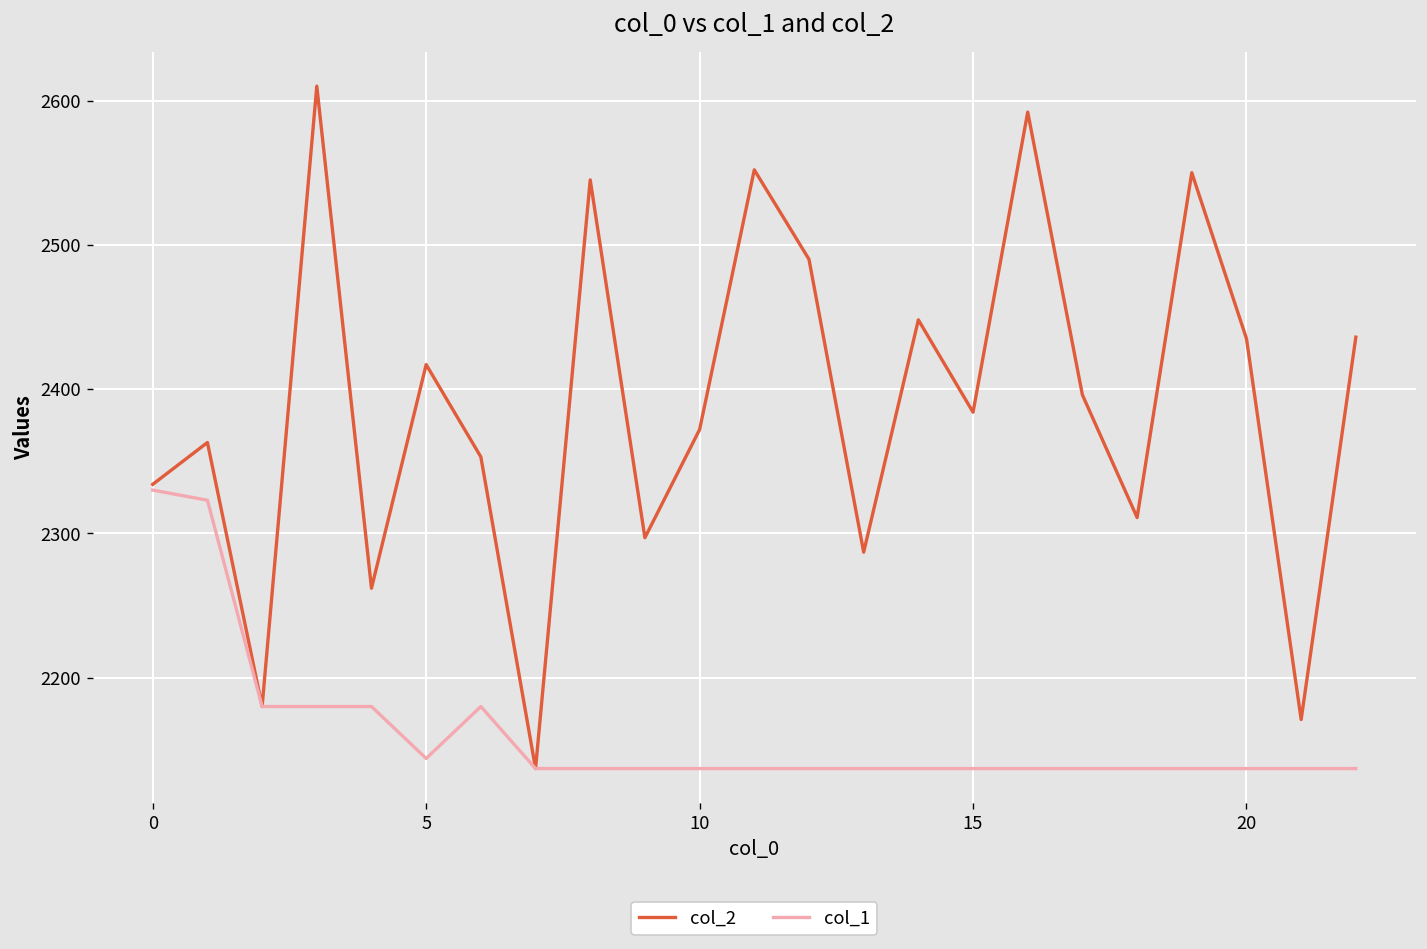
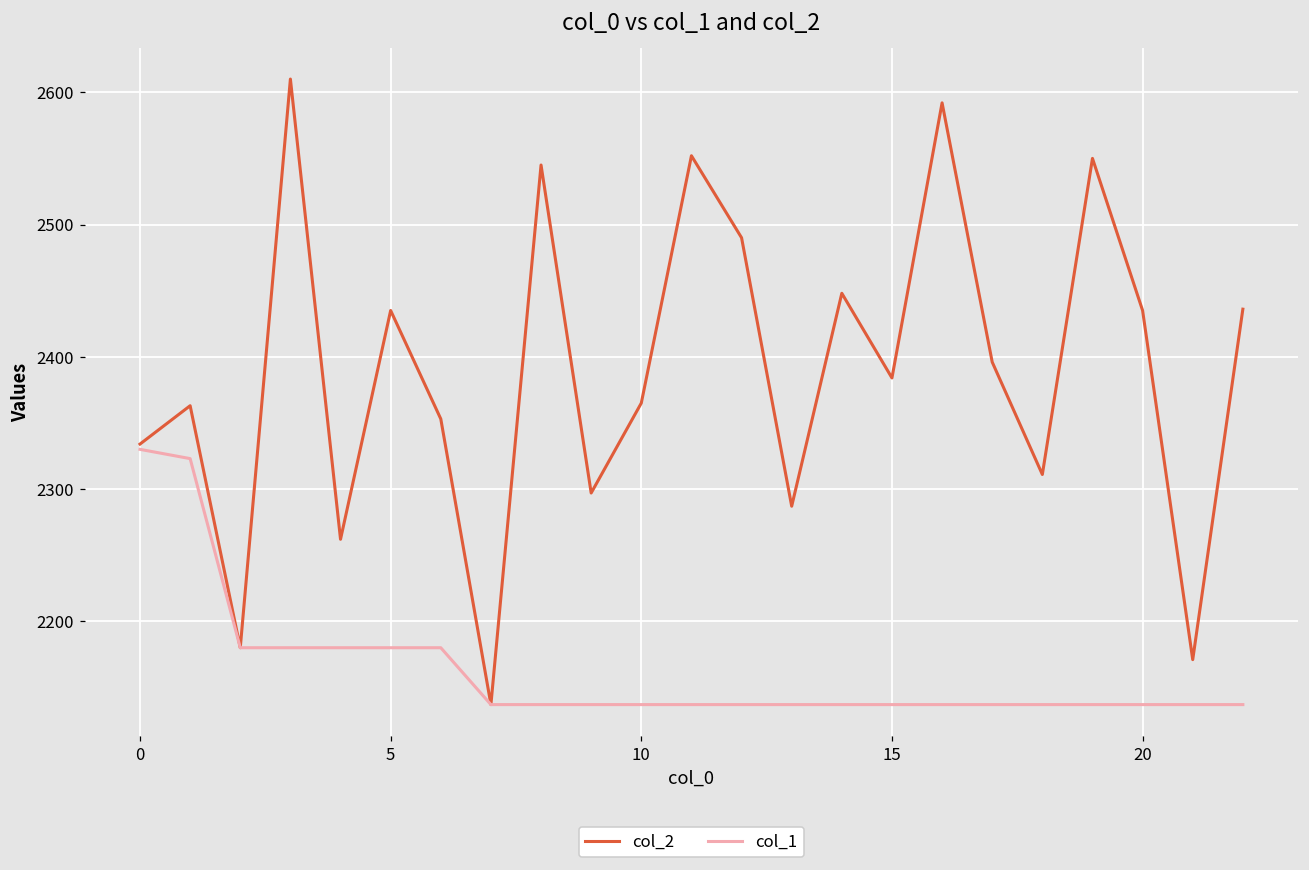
col_2, 5: 2417 -> 2435
col_1, 5: 2144 -> 2180
col_2, 10: 2372 -> 2365
